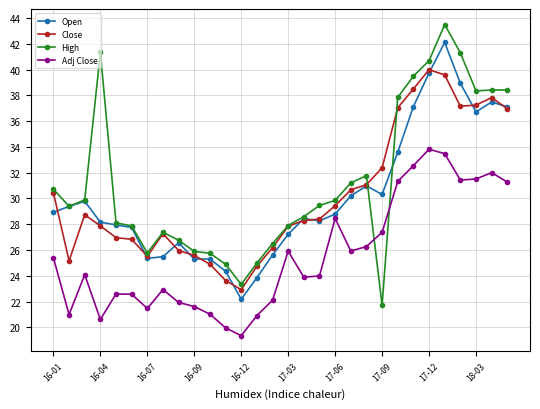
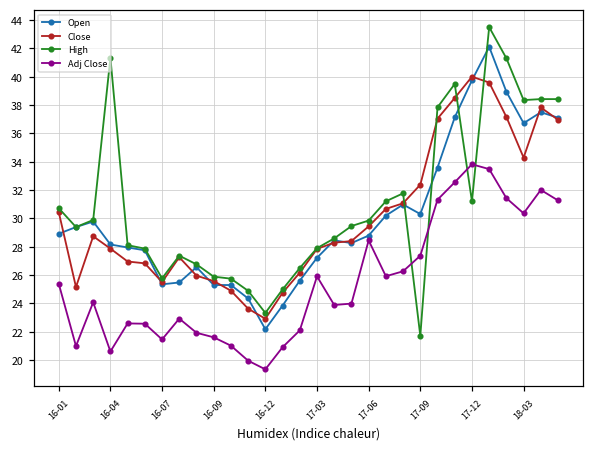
High, 17-12: 40.7 -> 31.2
Close, 18-03: 37.3 -> 34.3
Adj Close, 18-03: 31.5 -> 30.4
